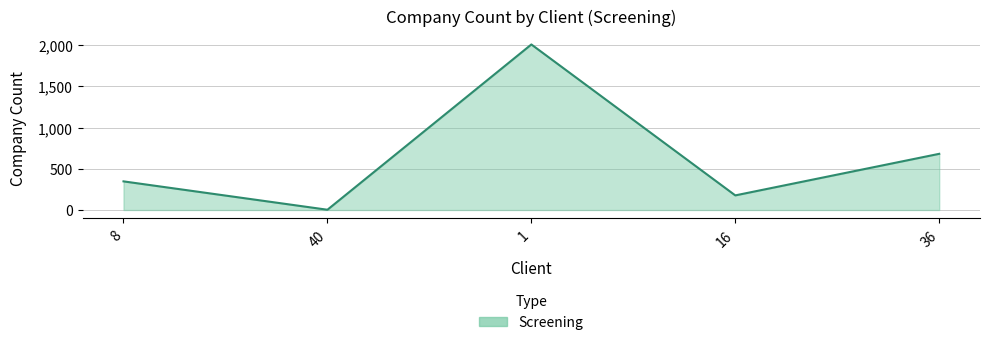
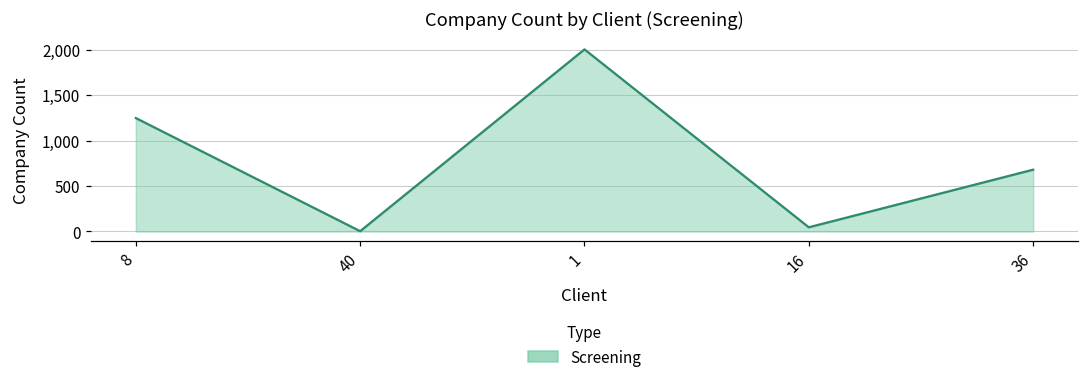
8: 300 -> 1,300
16: 200 -> 0
